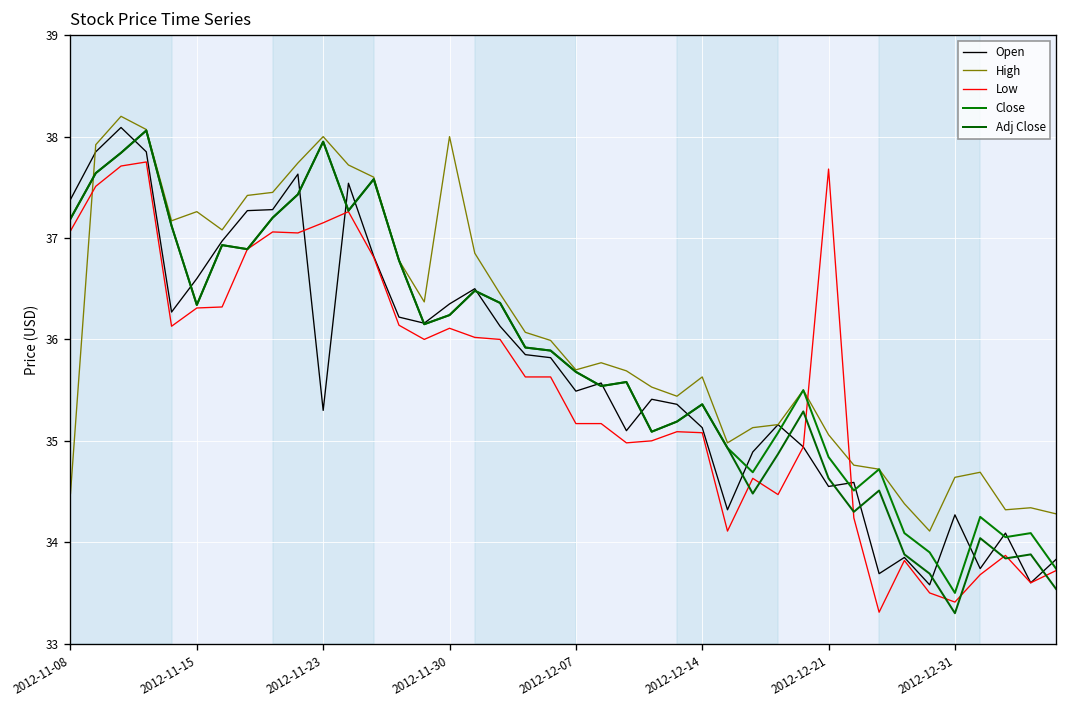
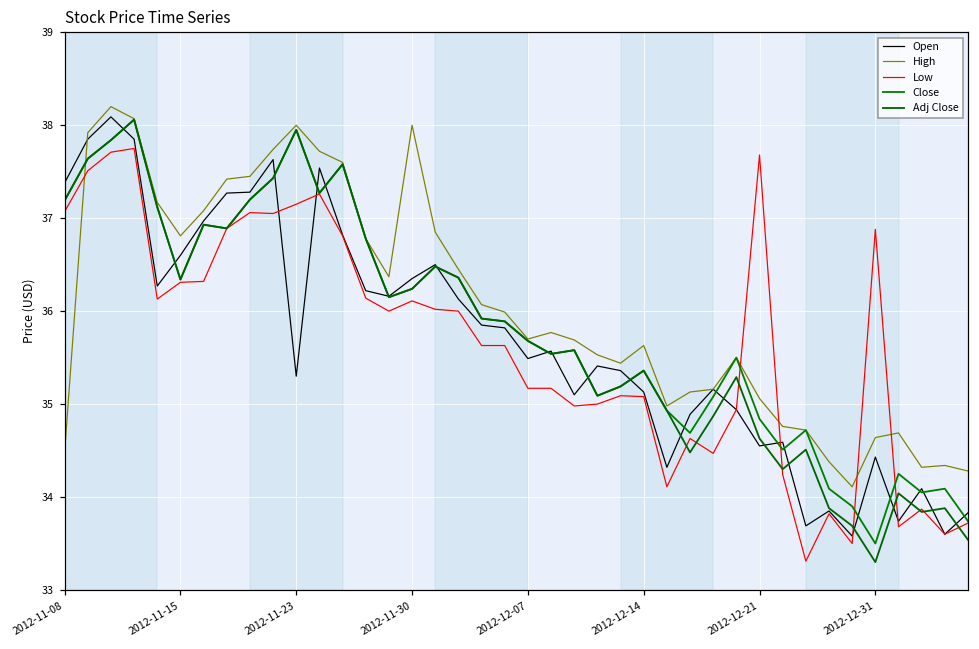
High, 2012-11-15: 37.3 -> 36.8
Open, 2012-12-31: 34.3 -> 34.4
Low, 2012-12-31: 33.4 -> 36.9
